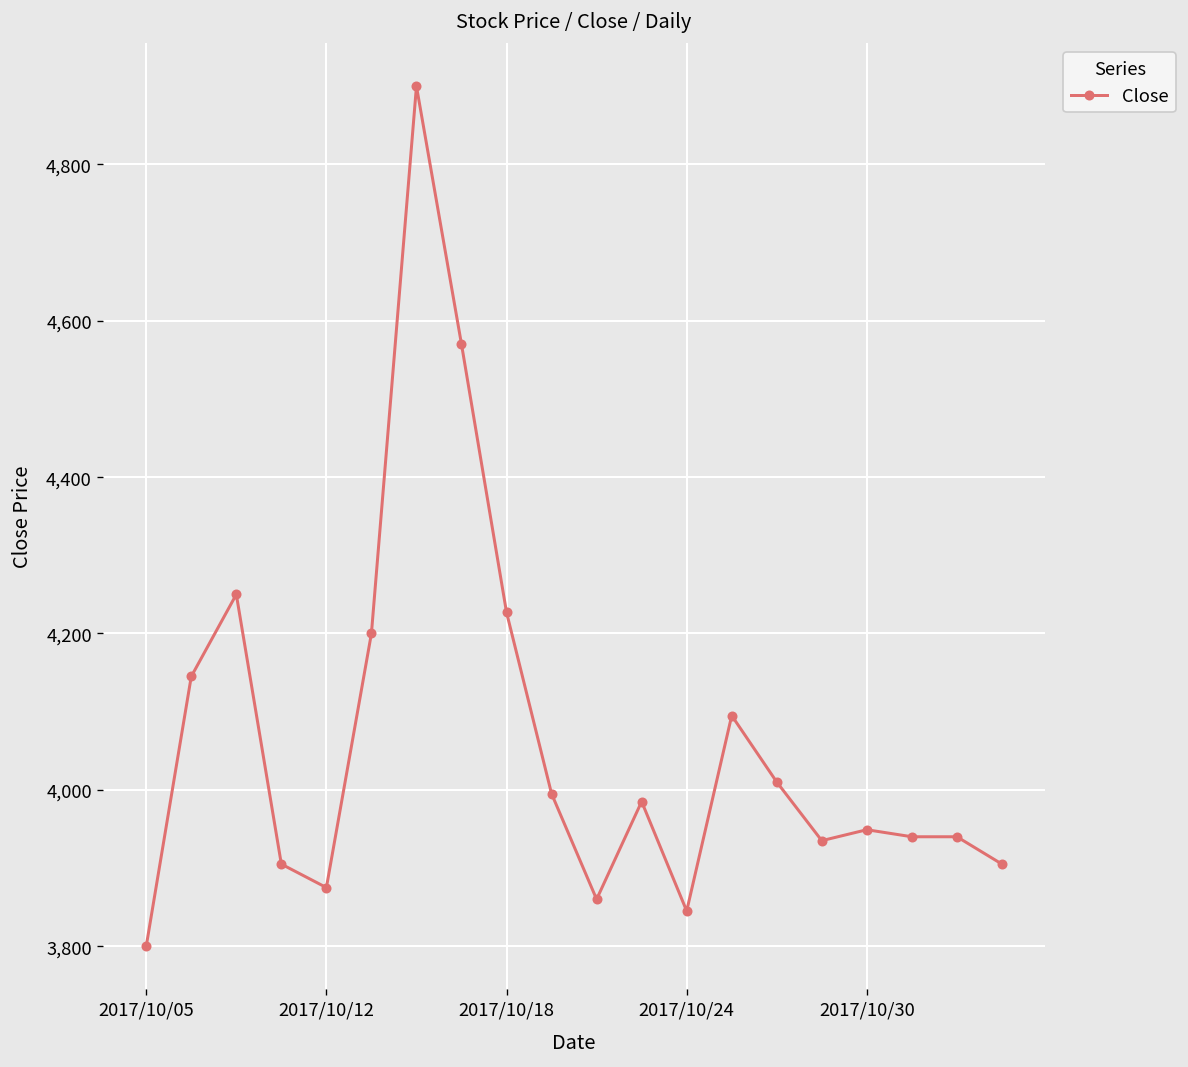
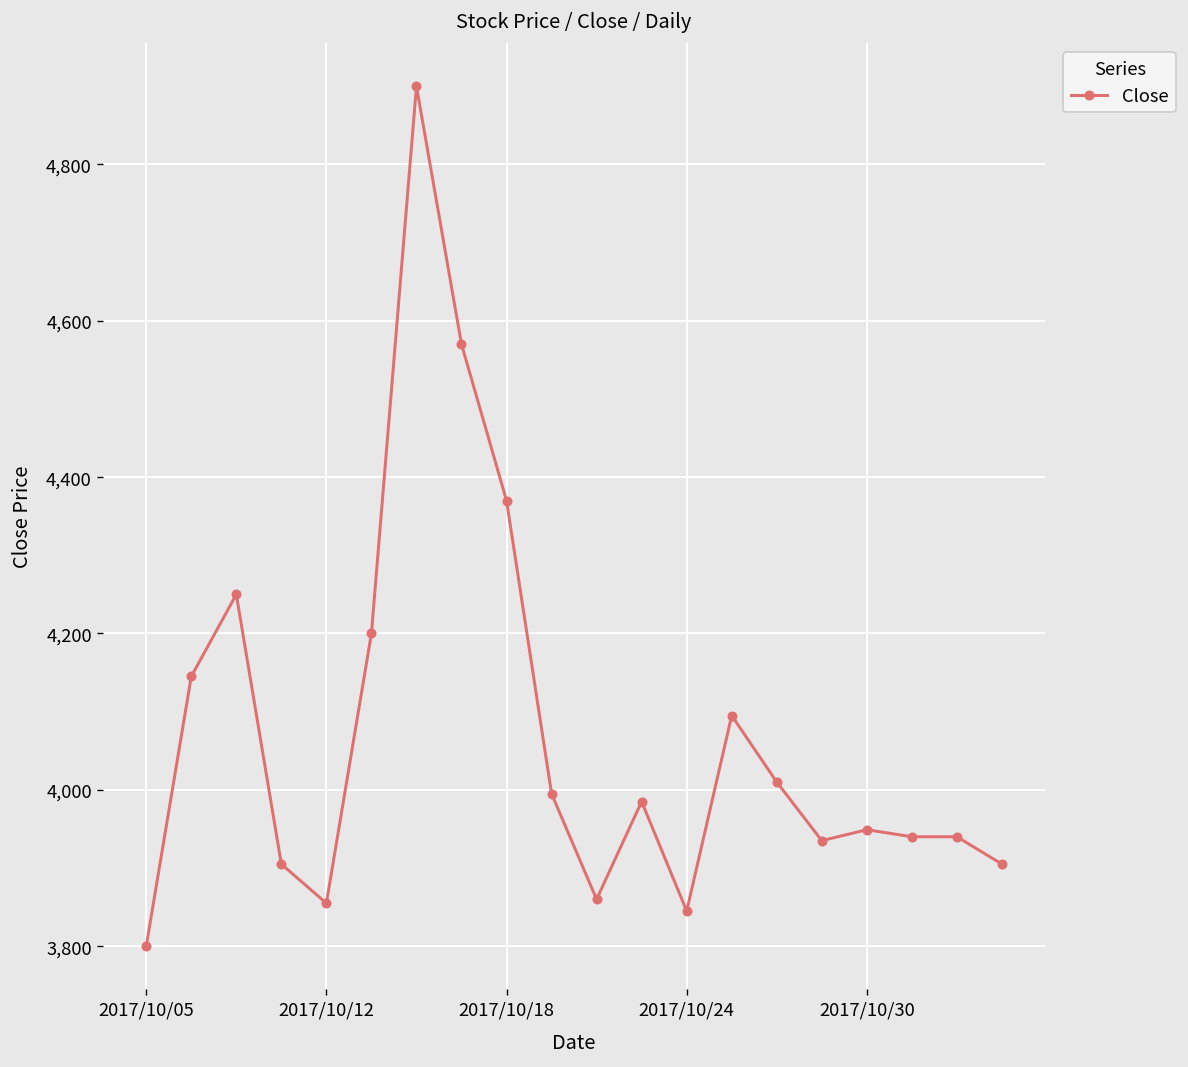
2017/10/12: 3,880 -> 3,860
2017/10/18: 4,230 -> 4,370
